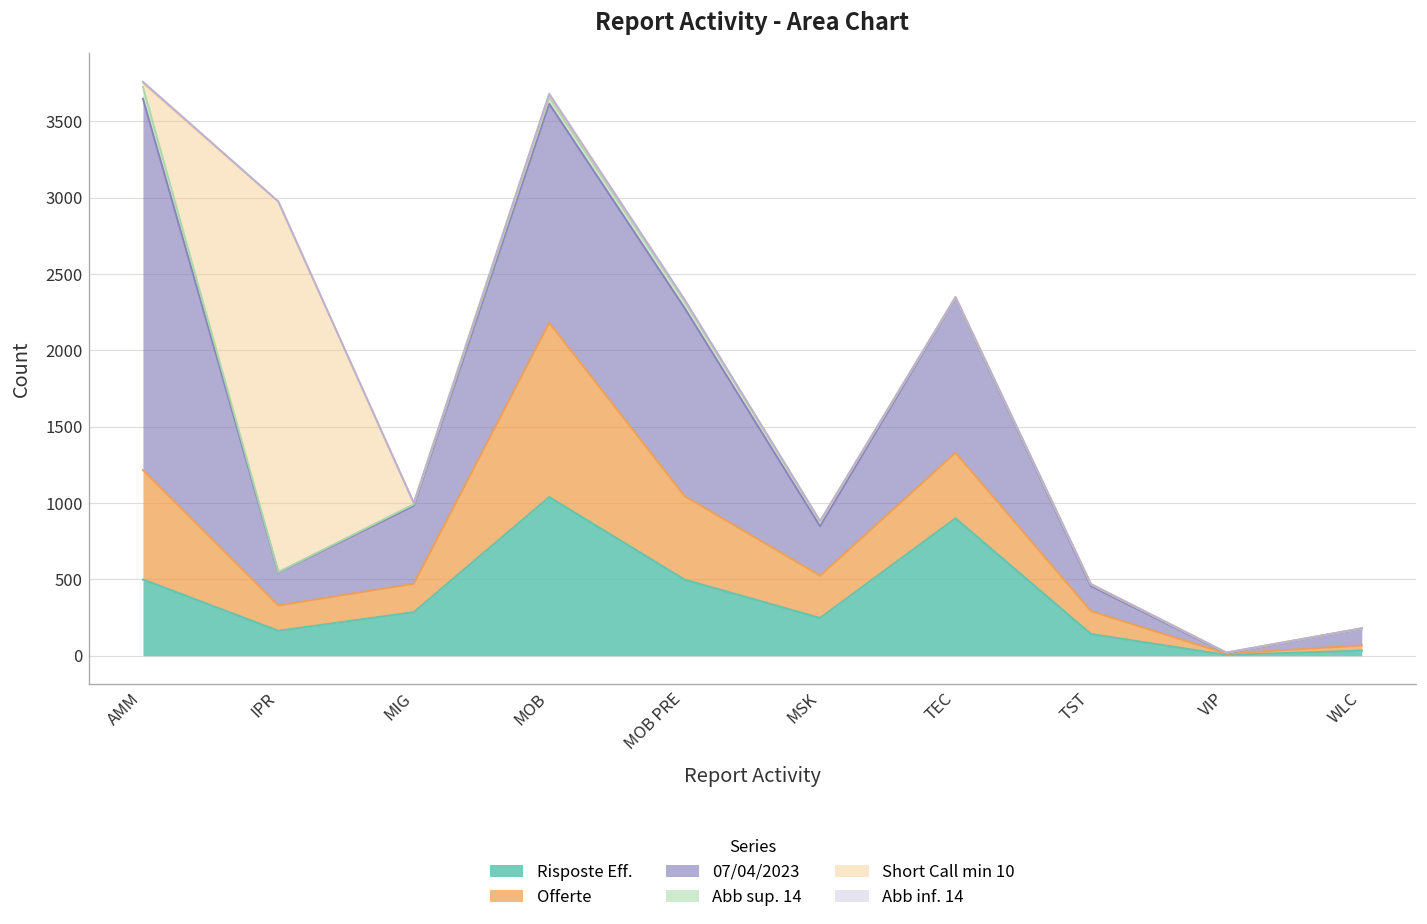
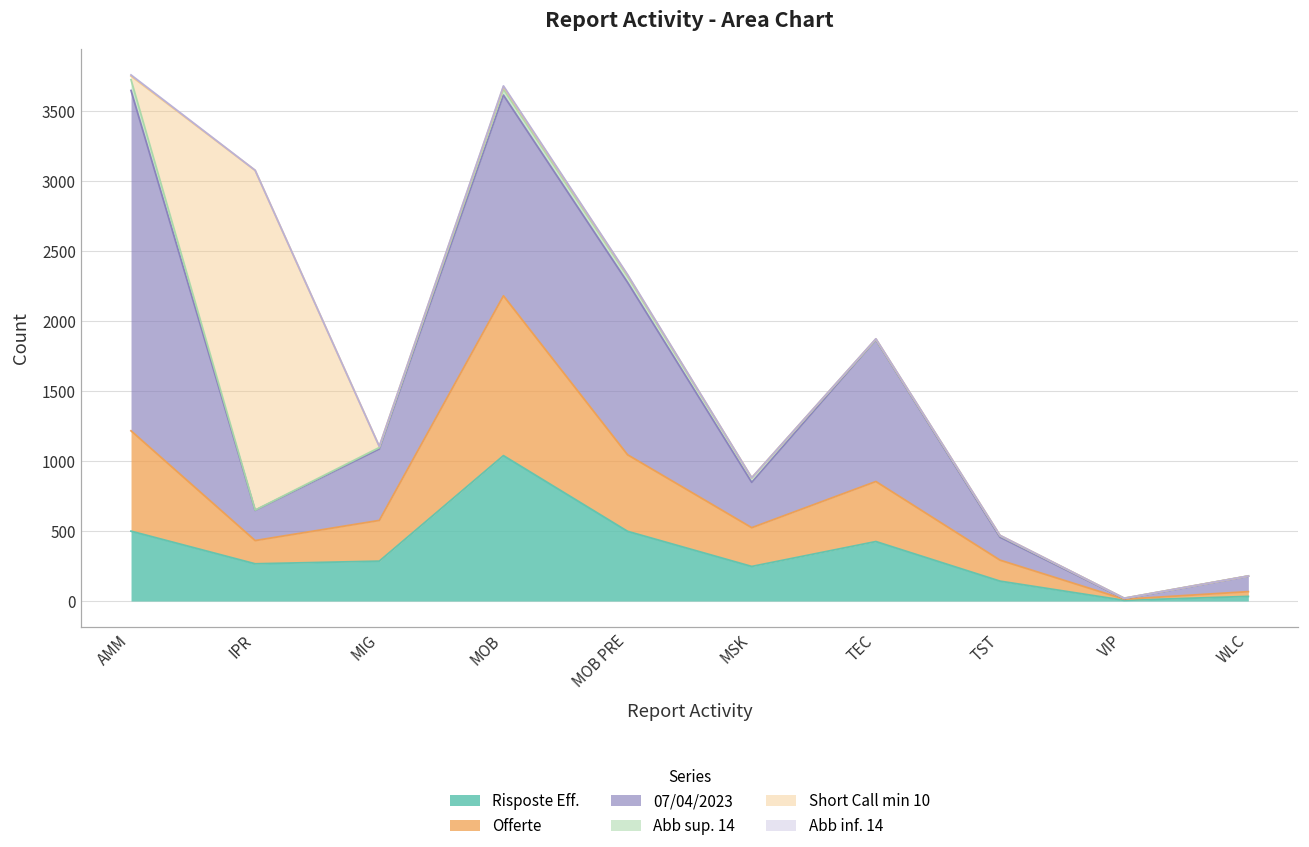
Risposte Eff., IPR: 160 -> 270
Offerte, MIG: 190 -> 290
Risposte Eff., TEC: 900 -> 430
